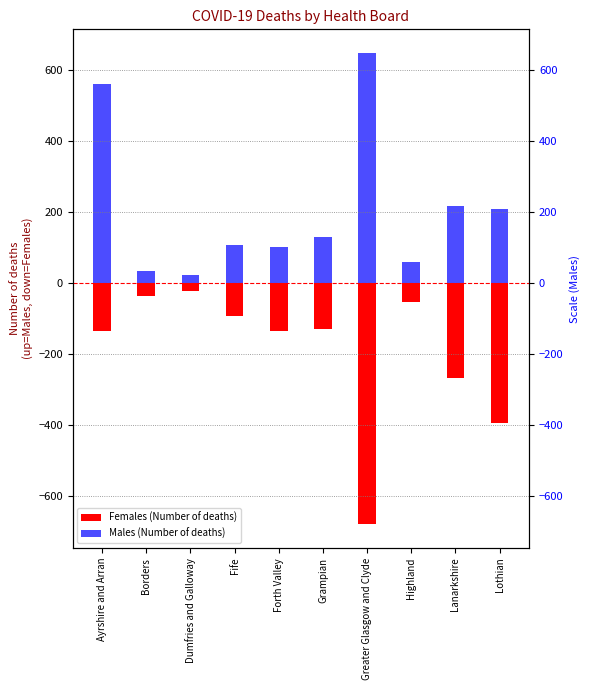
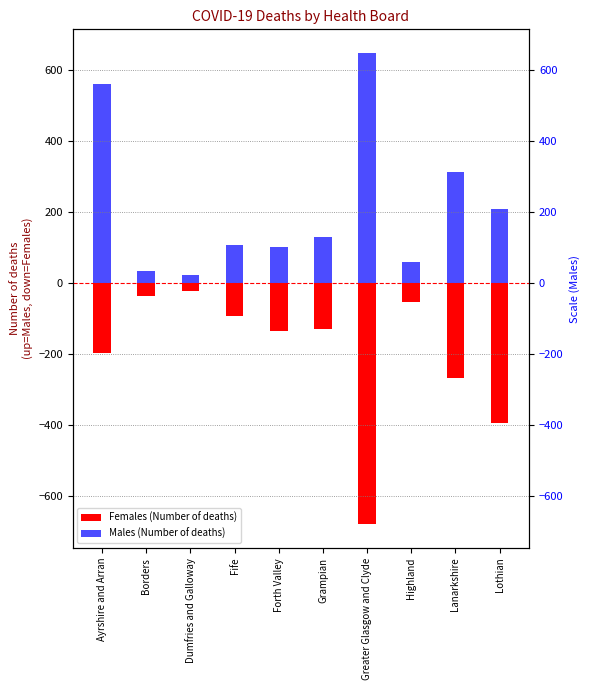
Females (Number of deaths), Ayrshire and Arran: -130 -> -200
Males (Number of deaths), Lanarkshire: 220 -> 310
